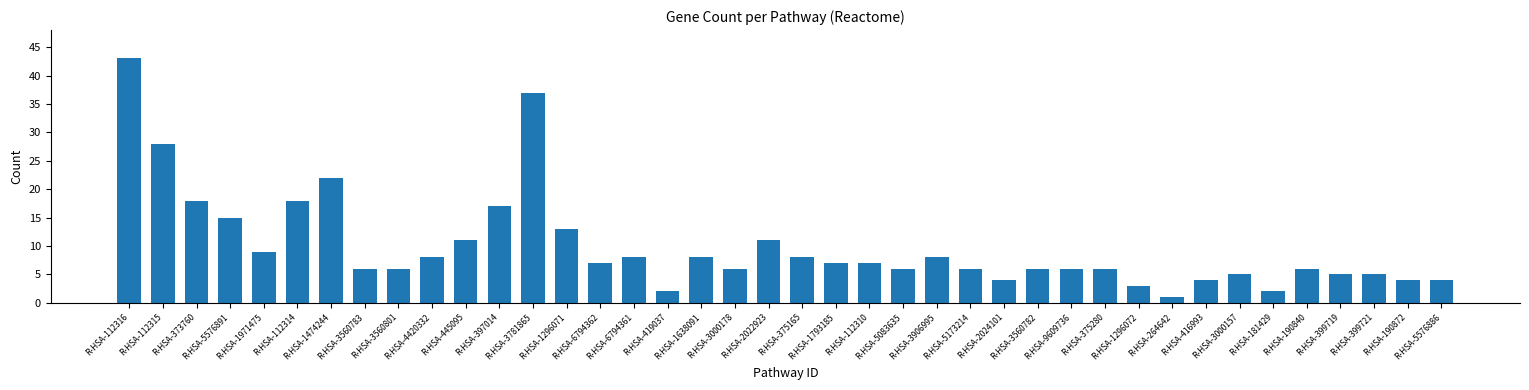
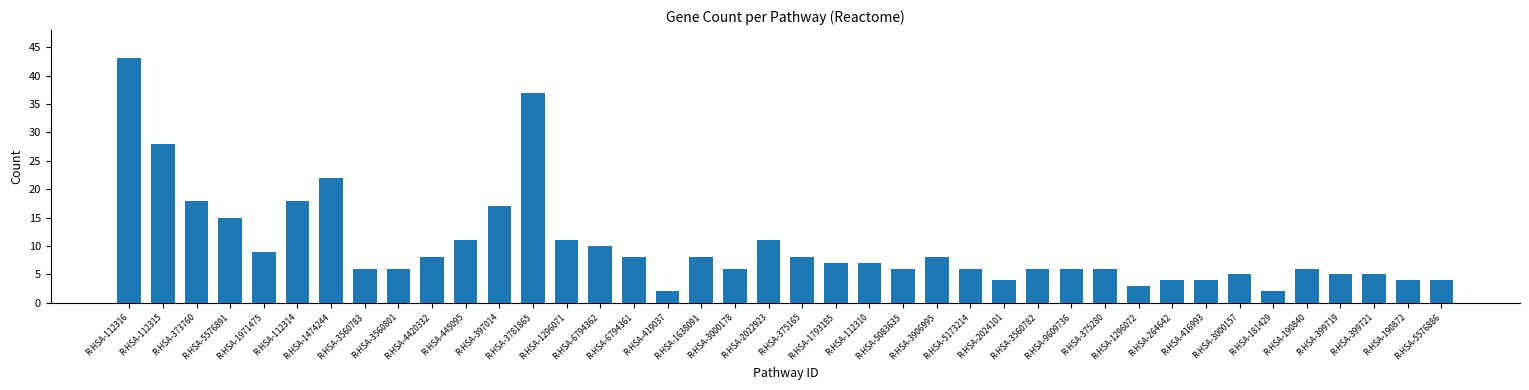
R-HSA-1296071: 13 -> 11
R-HSA-6794362: 7 -> 10
R-HSA-264642: 1 -> 4
